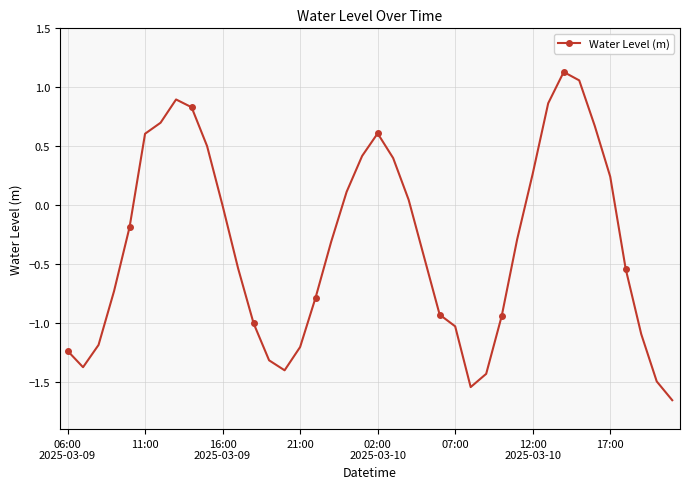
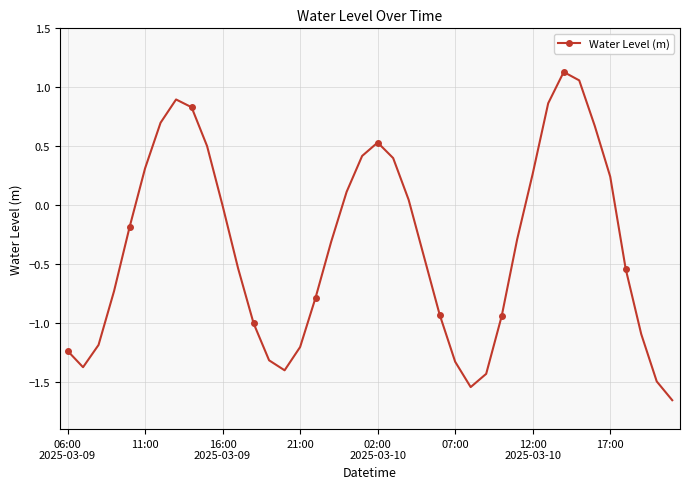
11:00: 0.61 -> 0.31
02:00 2025-03-10: 0.61 -> 0.53
07:00: -1.03 -> -1.33
